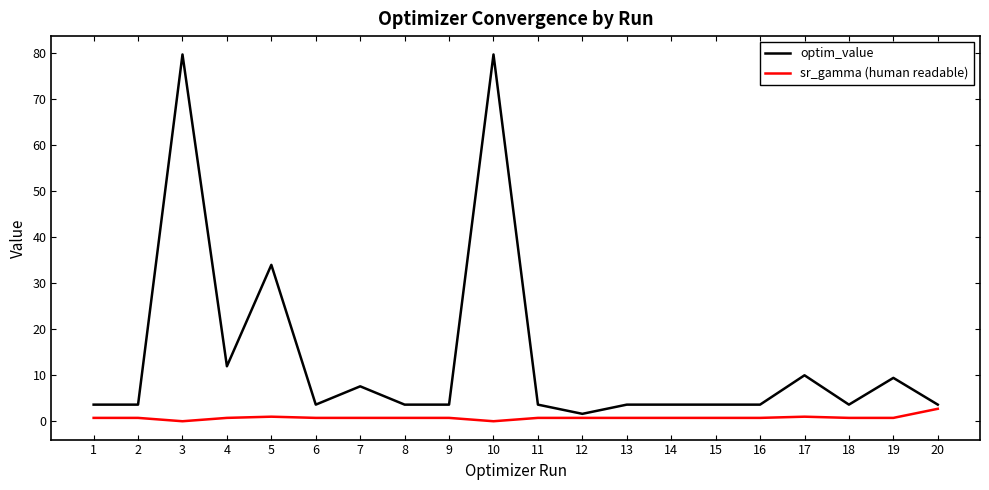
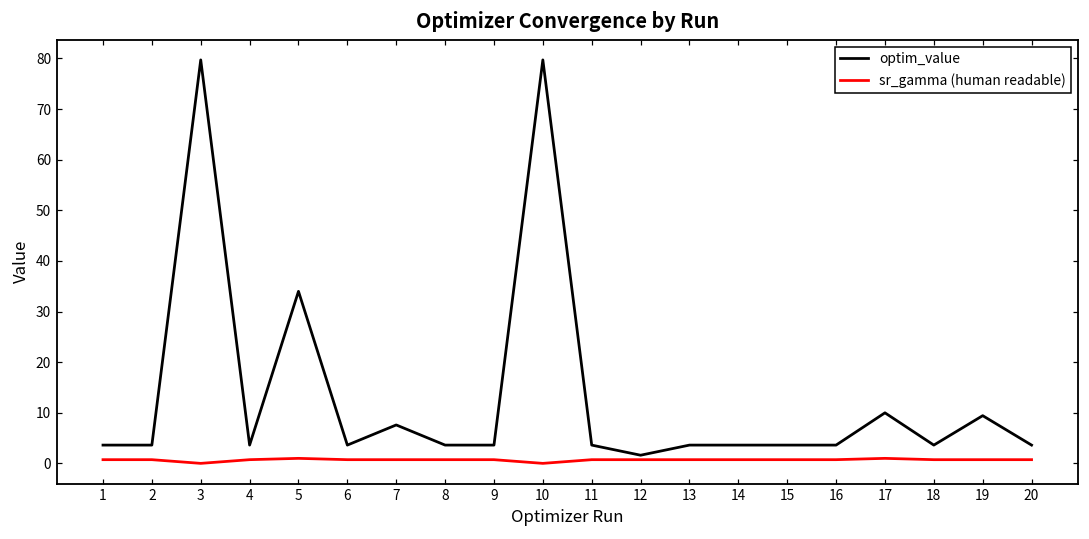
optim_value, 4: 12 -> 4
sr_gamma (human readable), 20: 3 -> 1
